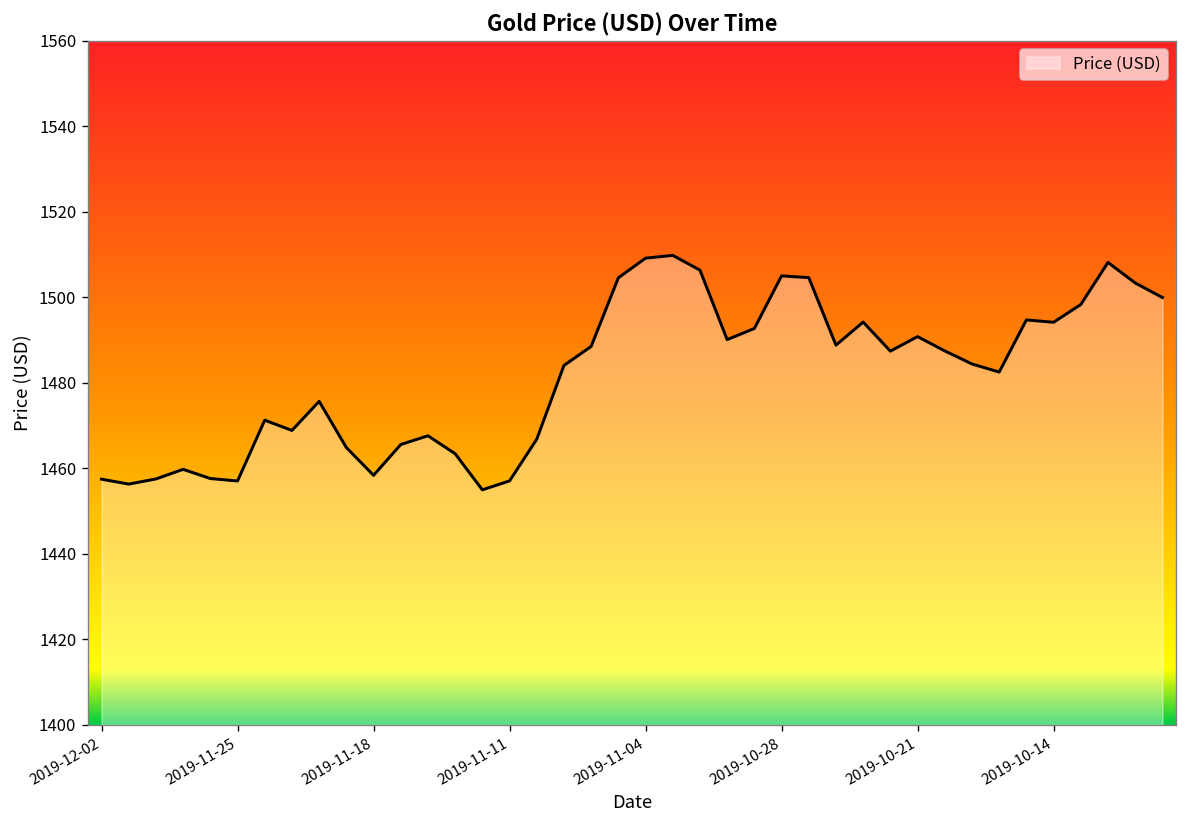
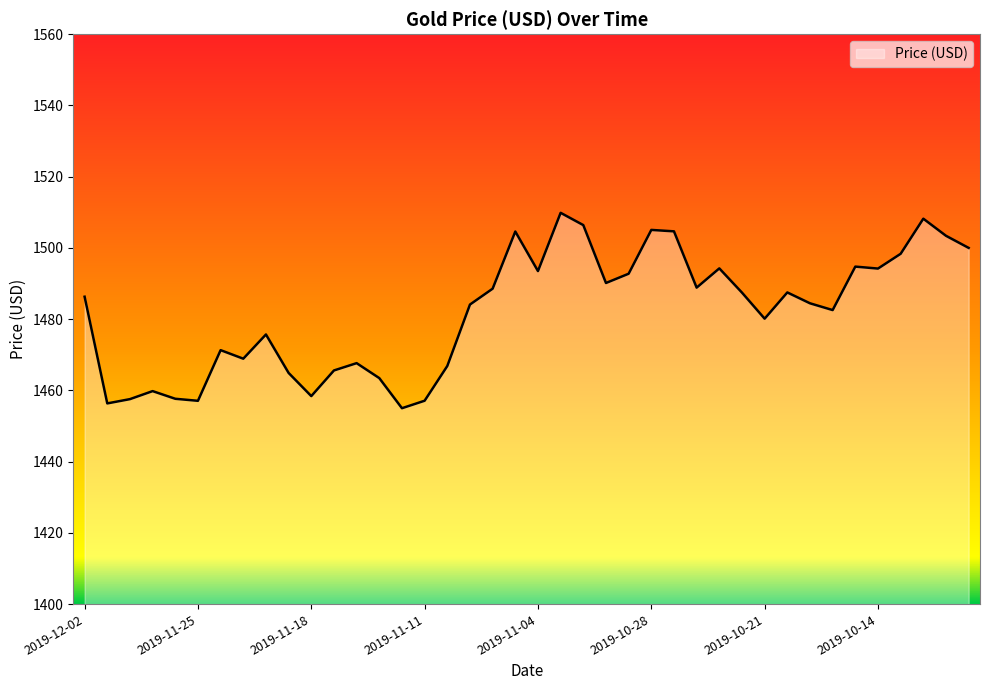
2019-12-02: 1458 -> 1486
2019-11-04: 1509 -> 1494
2019-10-21: 1491 -> 1480
